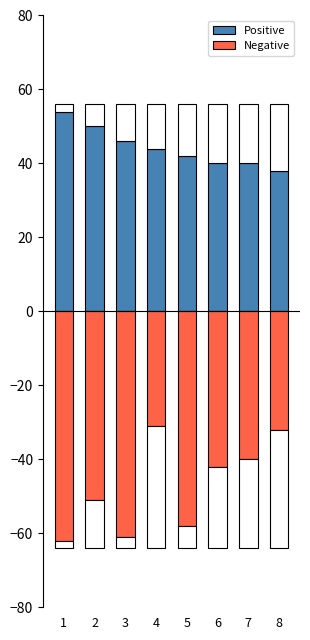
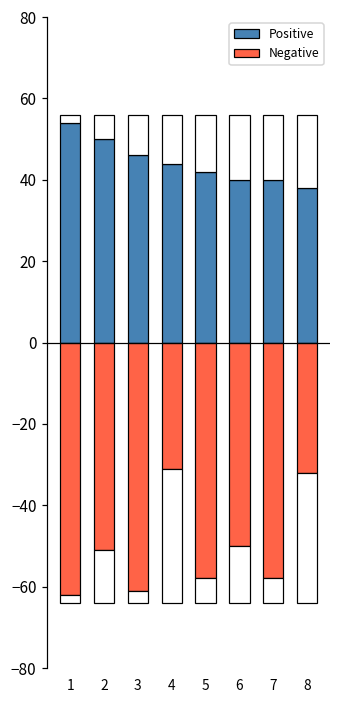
Negative, 6: -42 -> -50
Negative, 7: -40 -> -58
